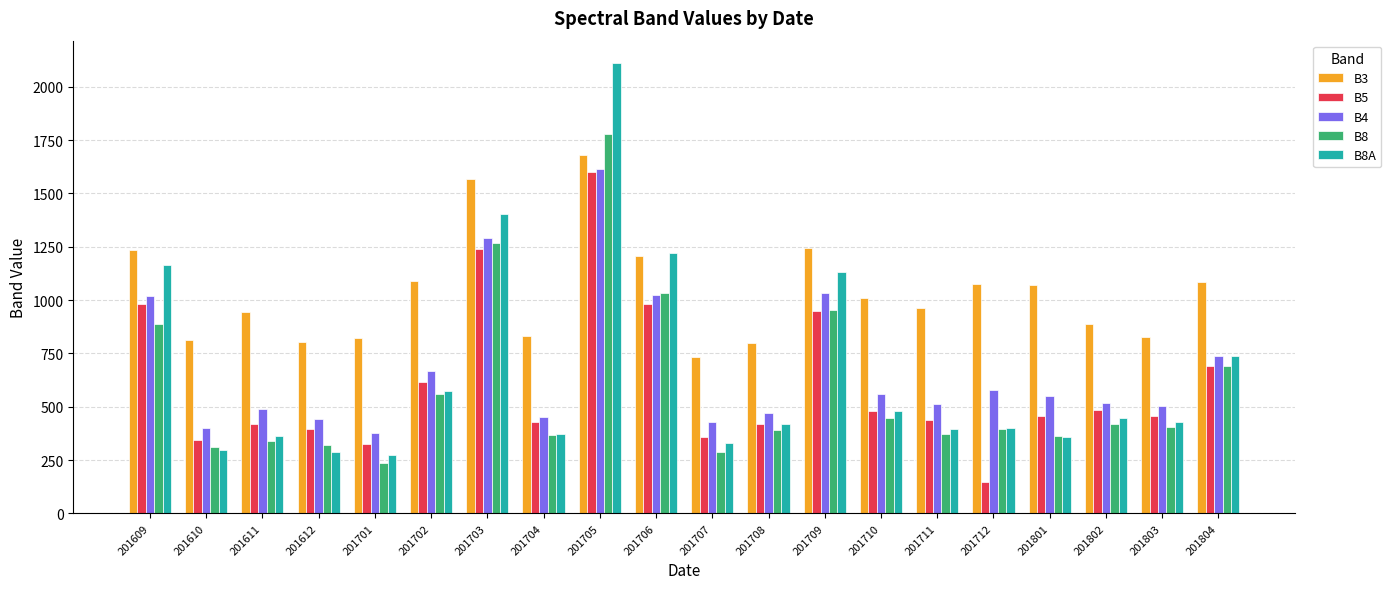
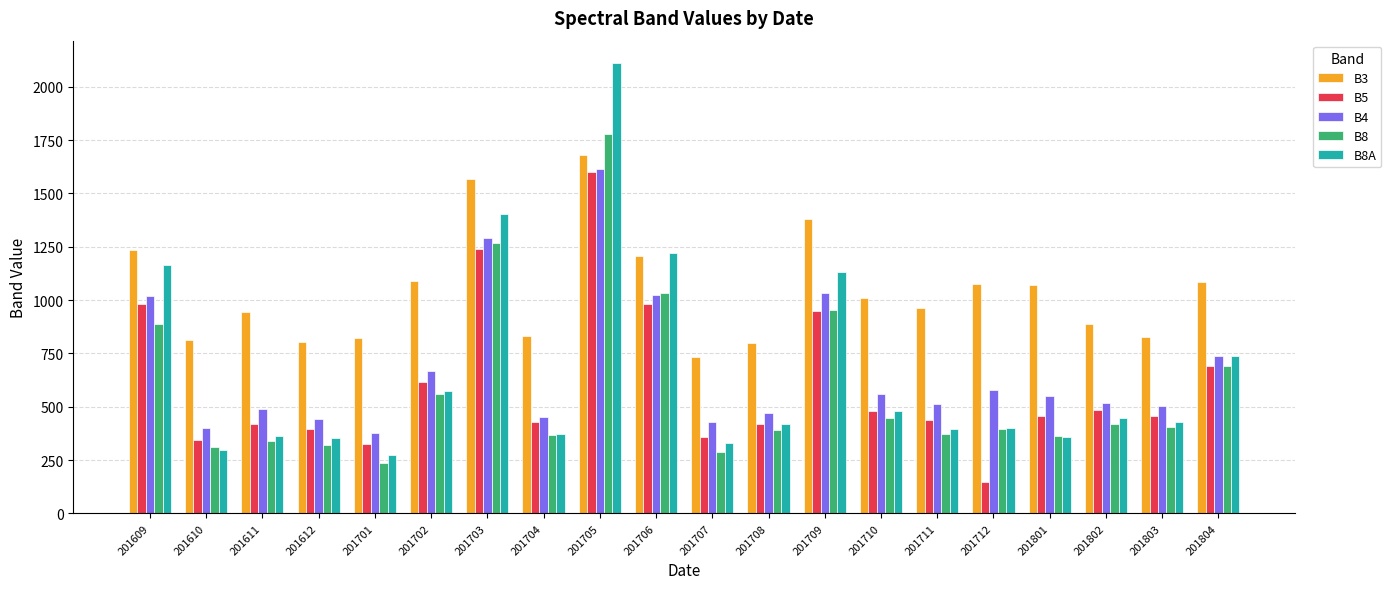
B8A, 201612: 290 -> 350
B3, 201709: 1250 -> 1380
